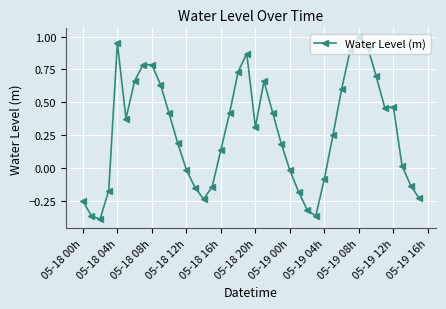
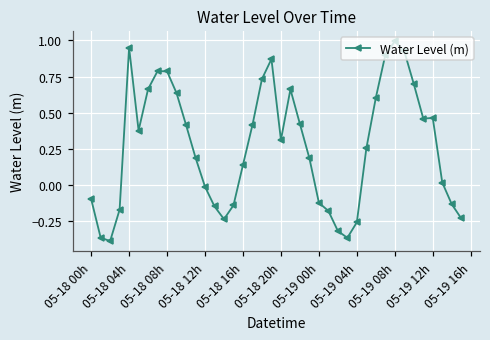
05-18 00h: -0.25 -> -0.10
05-19 00h: -0.02 -> -0.12
05-19 04h: -0.08 -> -0.26
